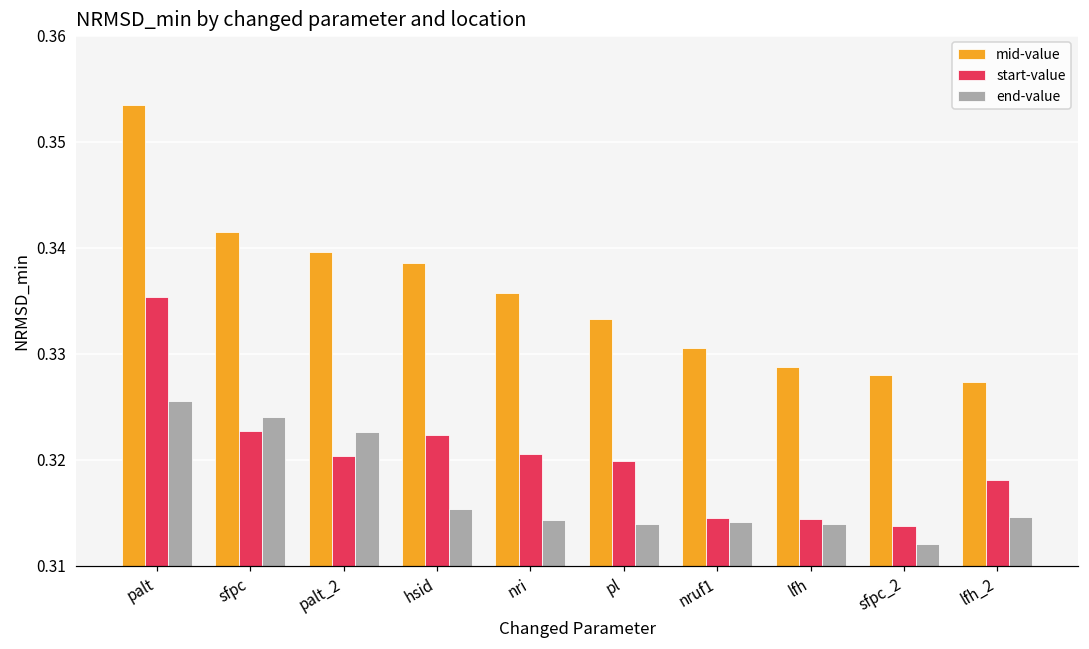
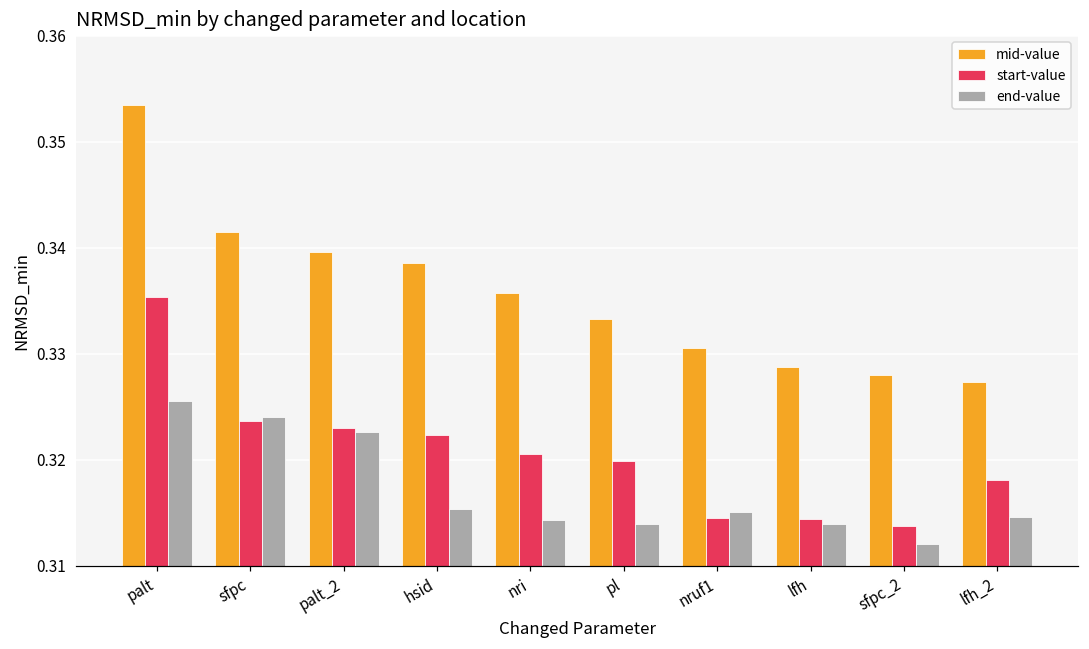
start-value, sfpc: 0.323 -> 0.324
start-value, palt_2: 0.320 -> 0.323
end-value, nruf1: 0.314 -> 0.315
